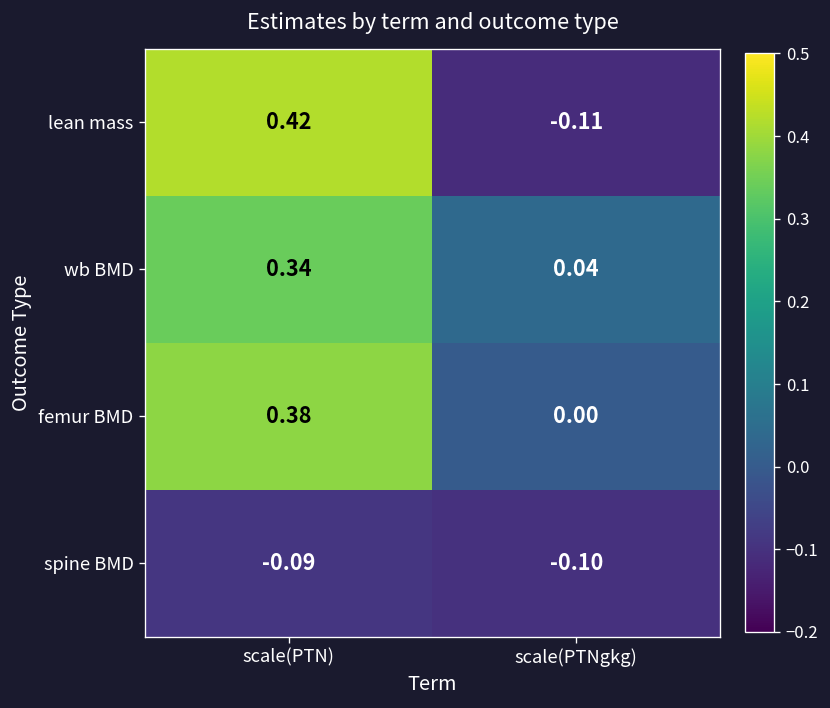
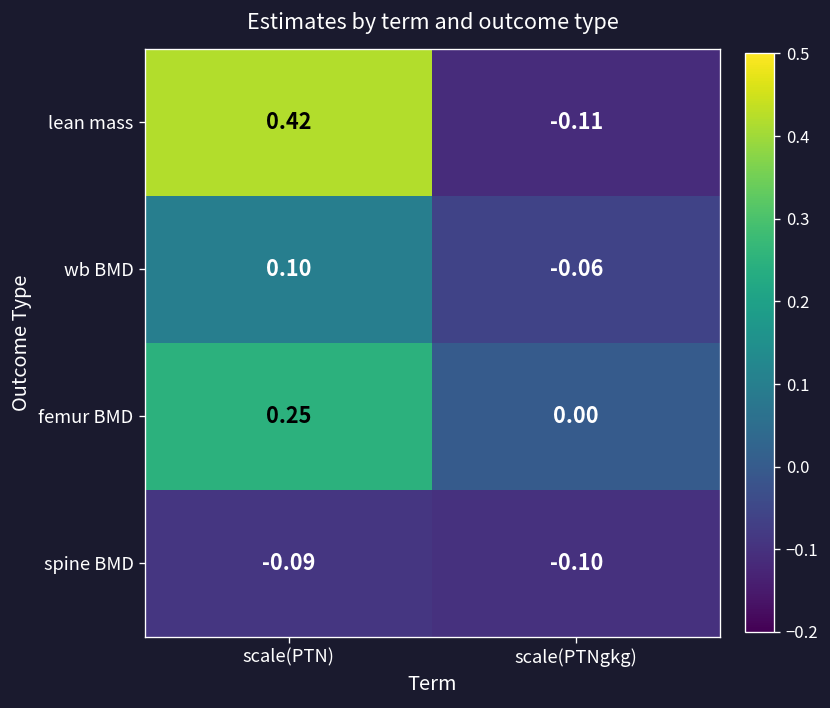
wb BMD, scale(PTN): 0.34 -> 0.10
wb BMD, scale(PTNgkg): 0.04 -> -0.06
femur BMD, scale(PTN): 0.38 -> 0.25
